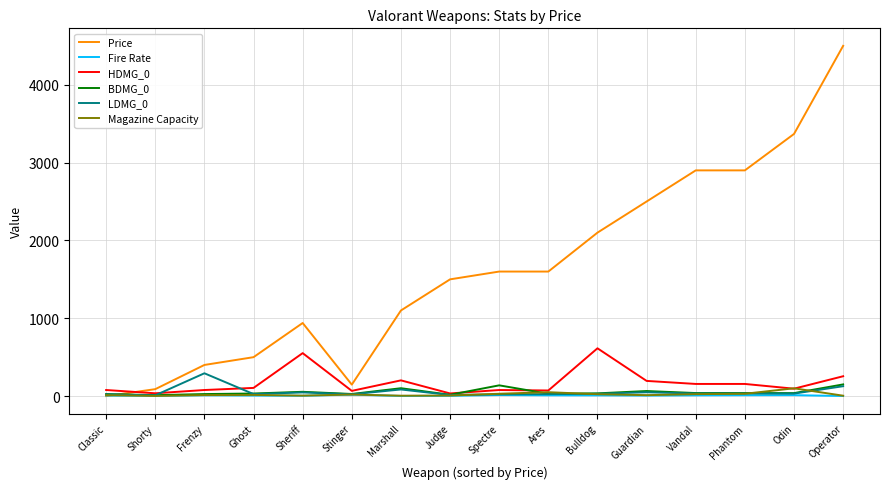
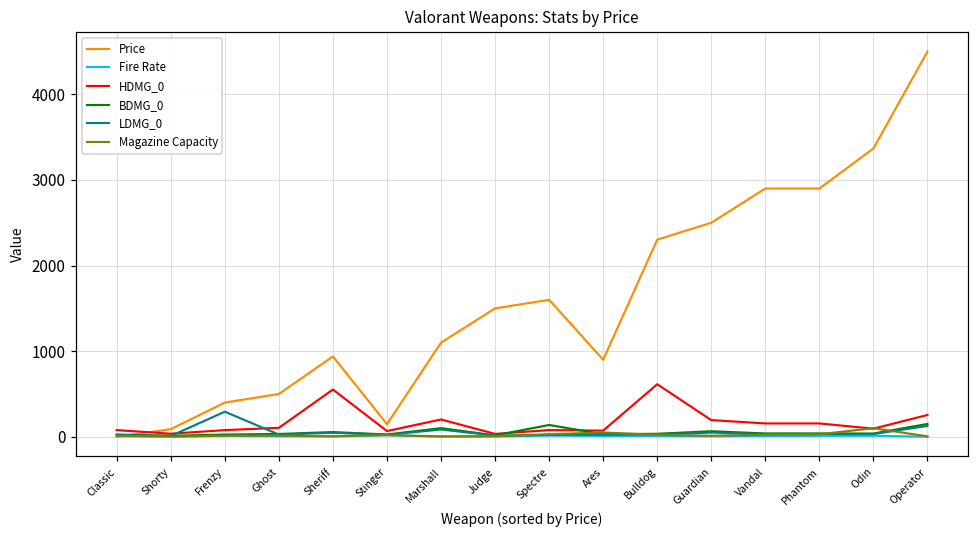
Price, Ares: 1600 -> 900
Price, Bulldog: 2100 -> 2300
